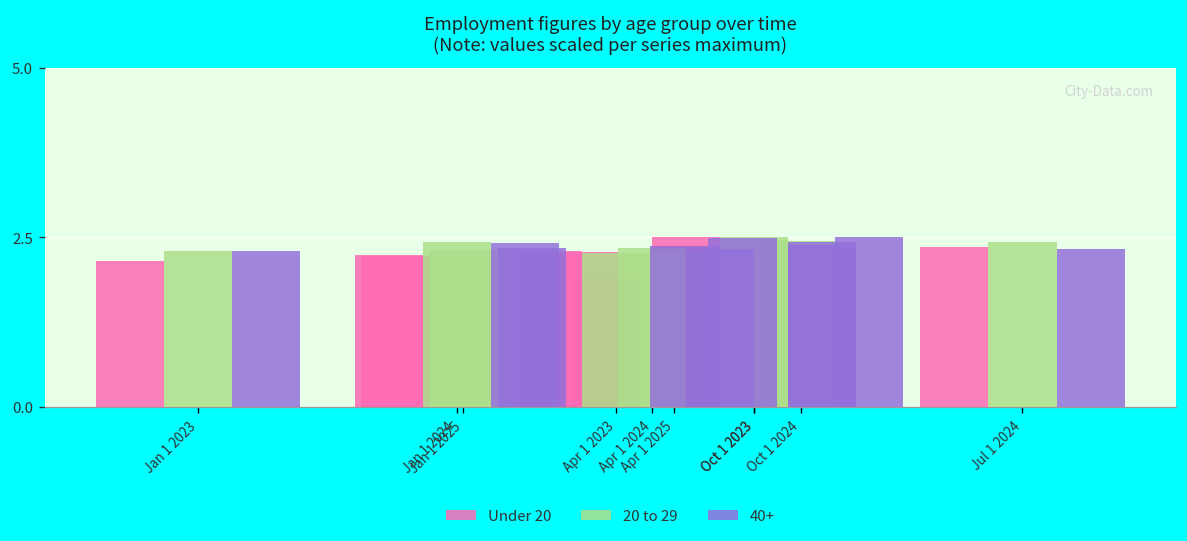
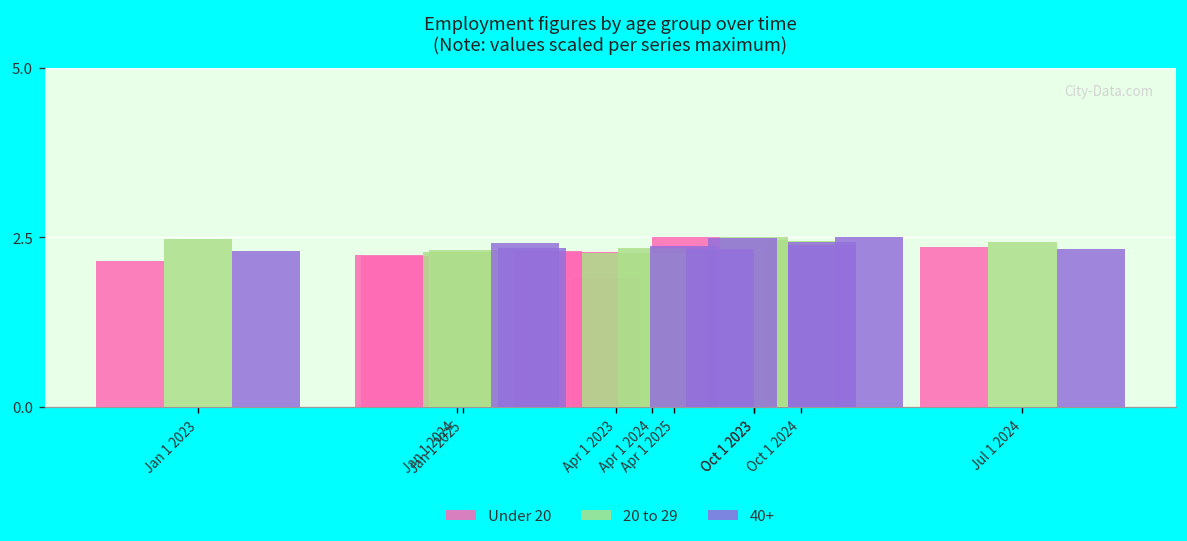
20 to 29, Jan 1 2023: 2.3 -> 2.5
20 to 29, Jan 1 2024: 2.4 -> 2.3
